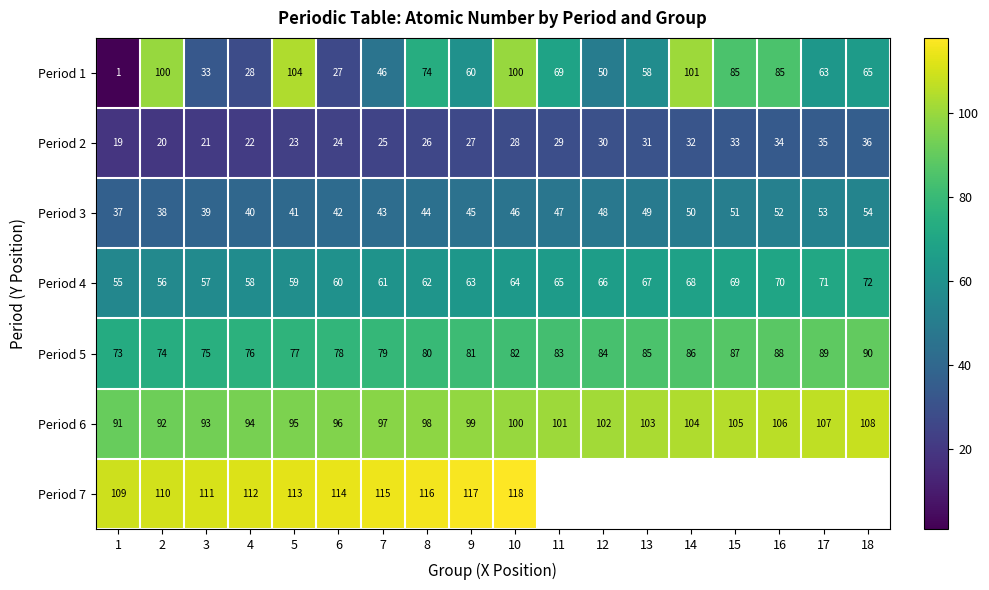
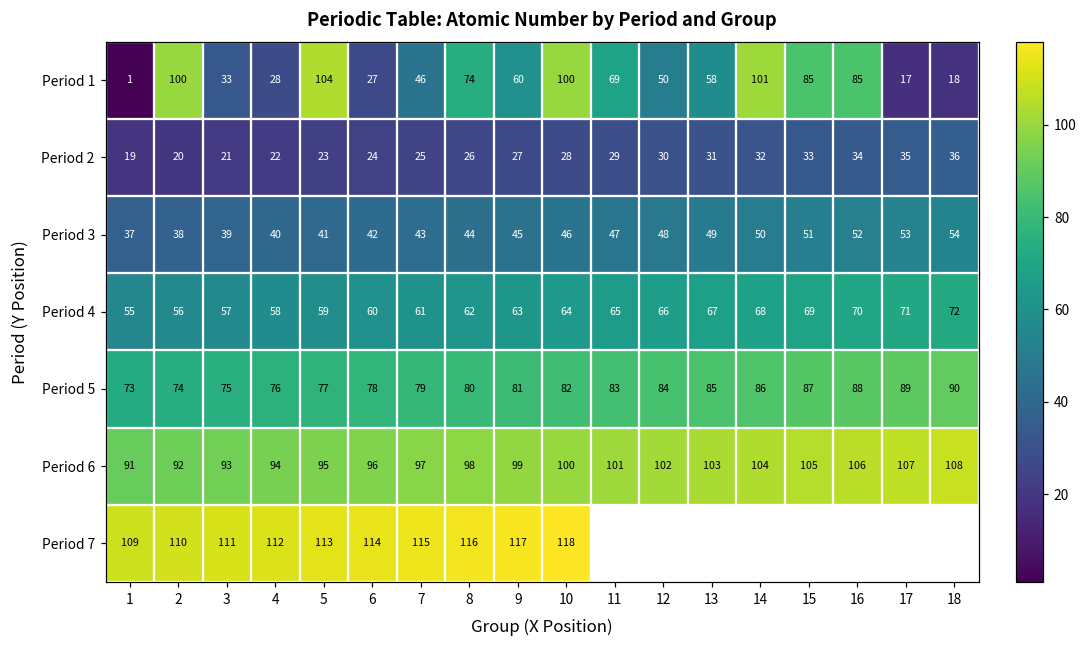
Period 1, 17: 63 -> 17
Period 1, 18: 65 -> 18
